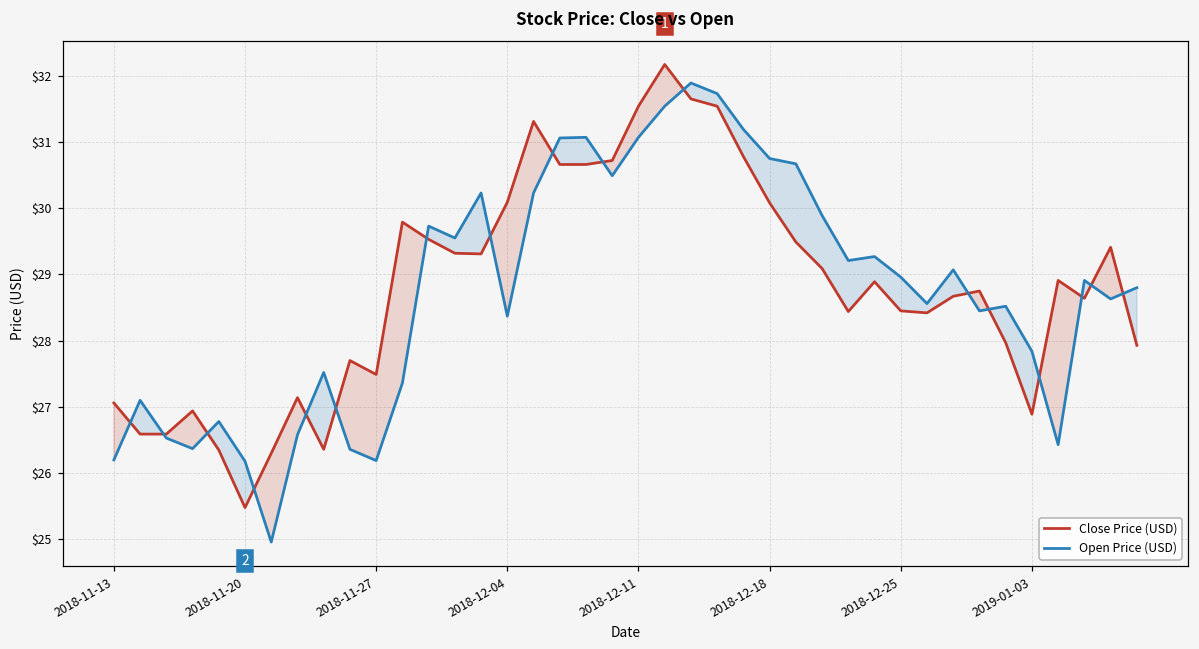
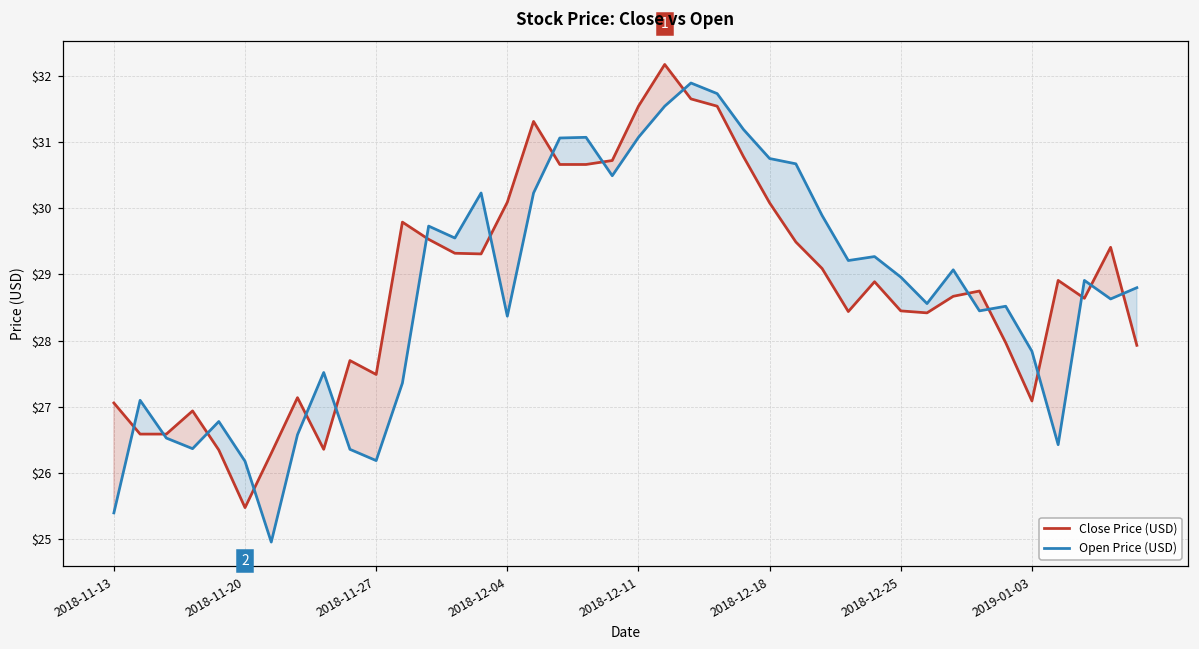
Open Price (USD), 2018-11-13: $26.2 -> $25.4
Close Price (USD), 2019-01-03: $26.9 -> $27.1
